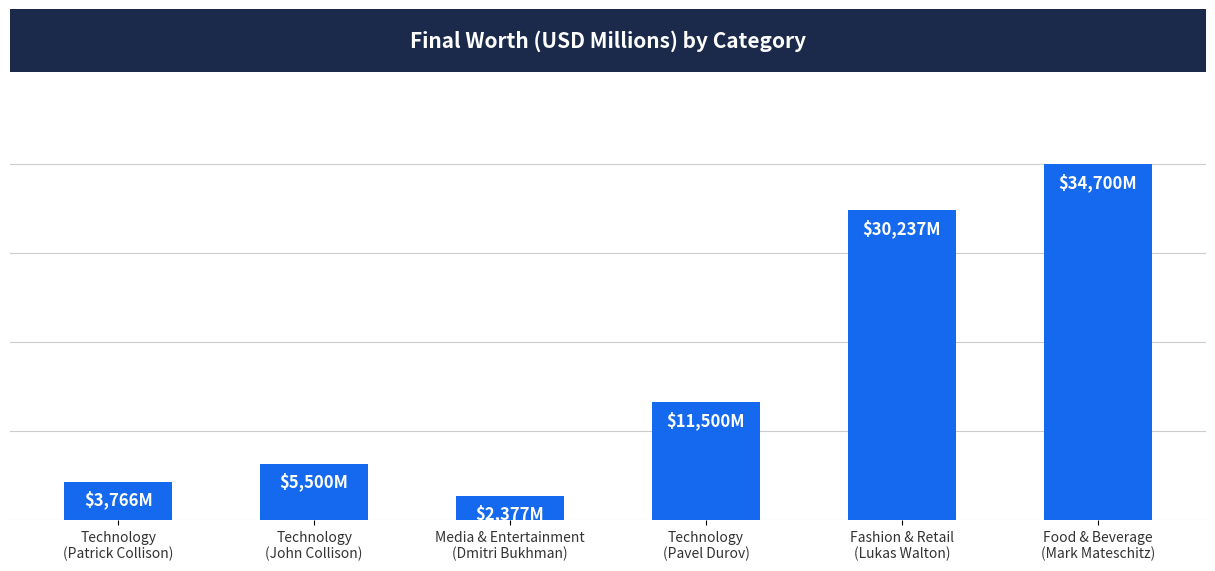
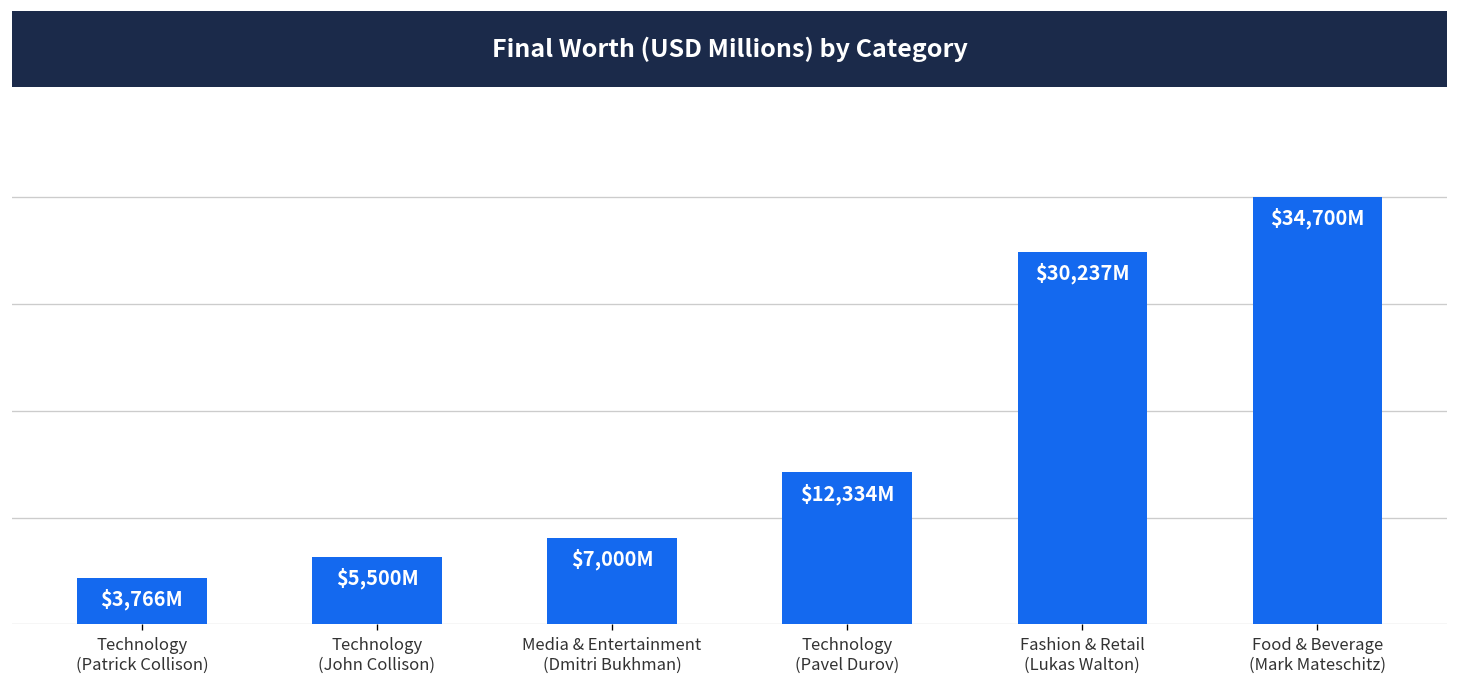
Media & Entertainment (Dmitri Bukhman): $2,377M -> $7,000M
Technology (Pavel Durov): $11,500M -> $12,334M
